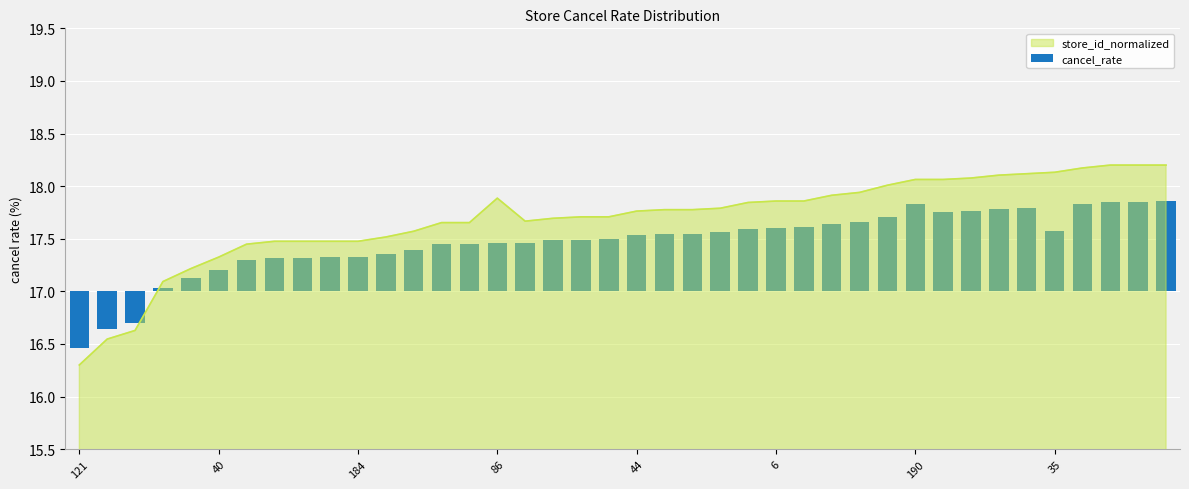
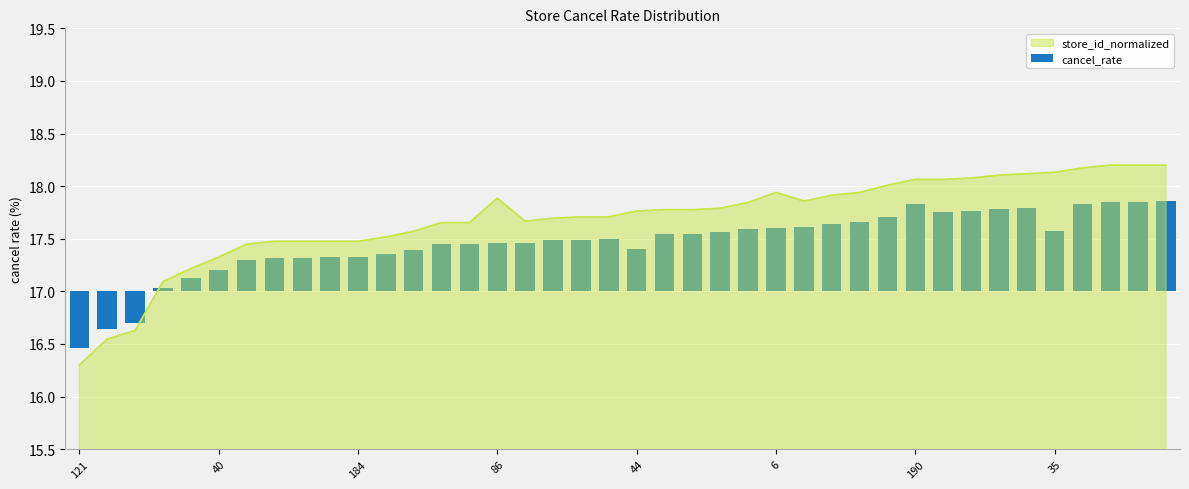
cancel_rate, 44: 17.54 -> 17.41
store_id_normalized, 6: 17.86 -> 17.94
